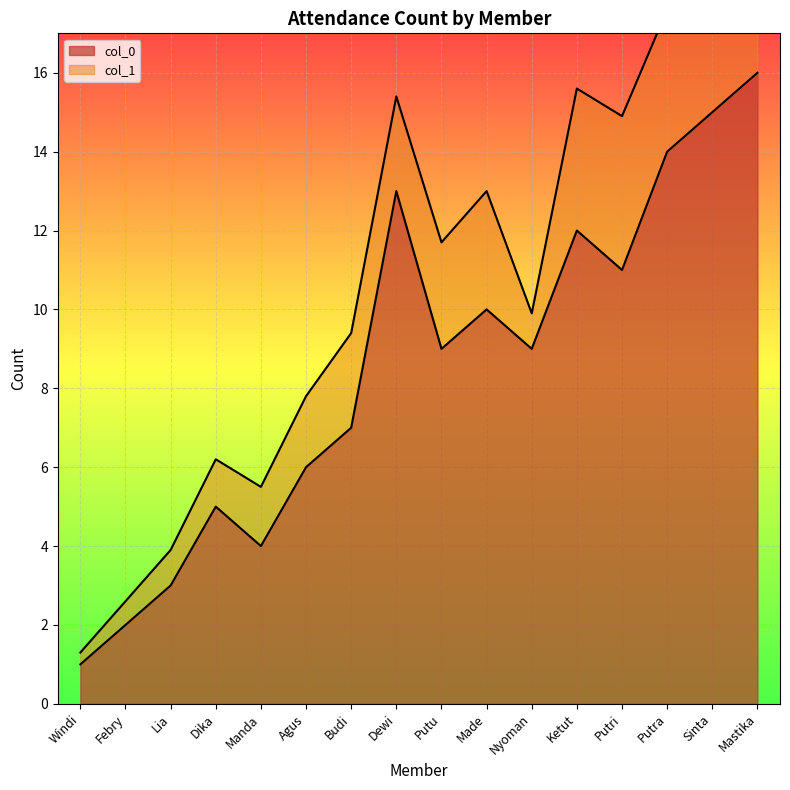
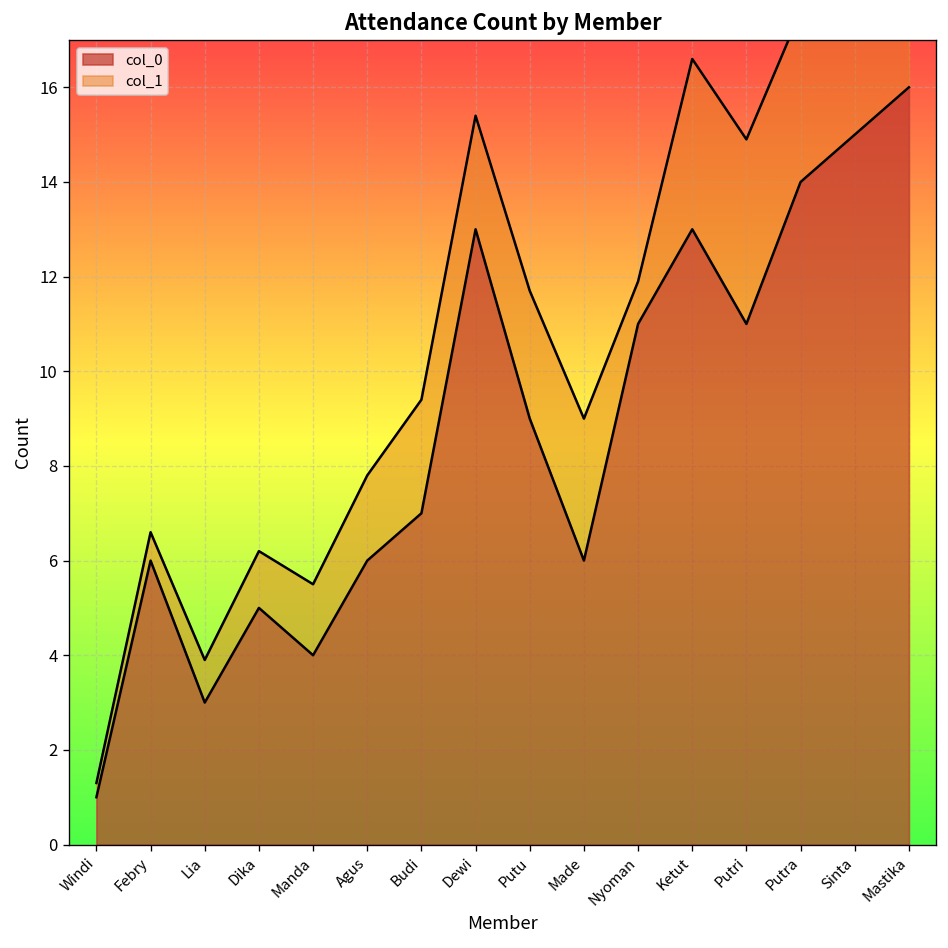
col_0, Febry: 2 -> 6
col_0, Made: 10 -> 6
col_0, Nyoman: 9 -> 11
col_0, Ketut: 12 -> 13
